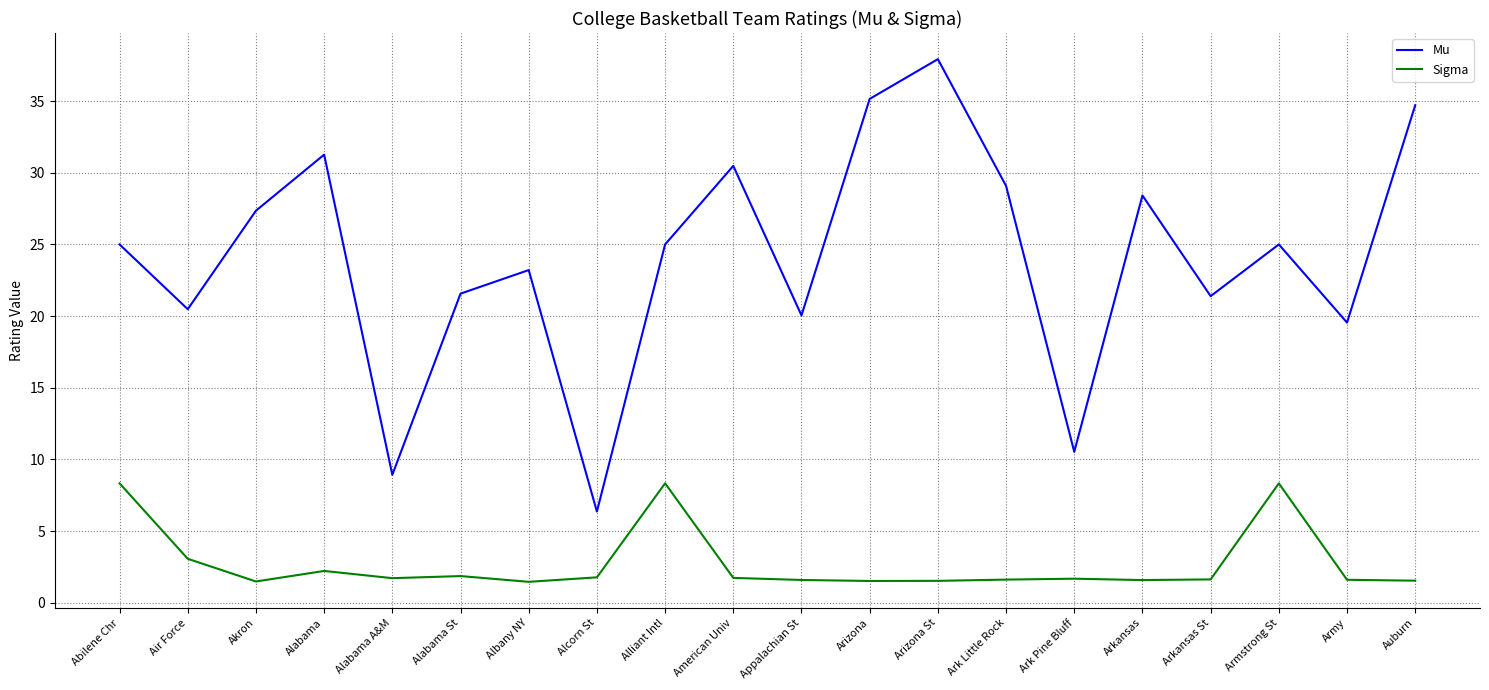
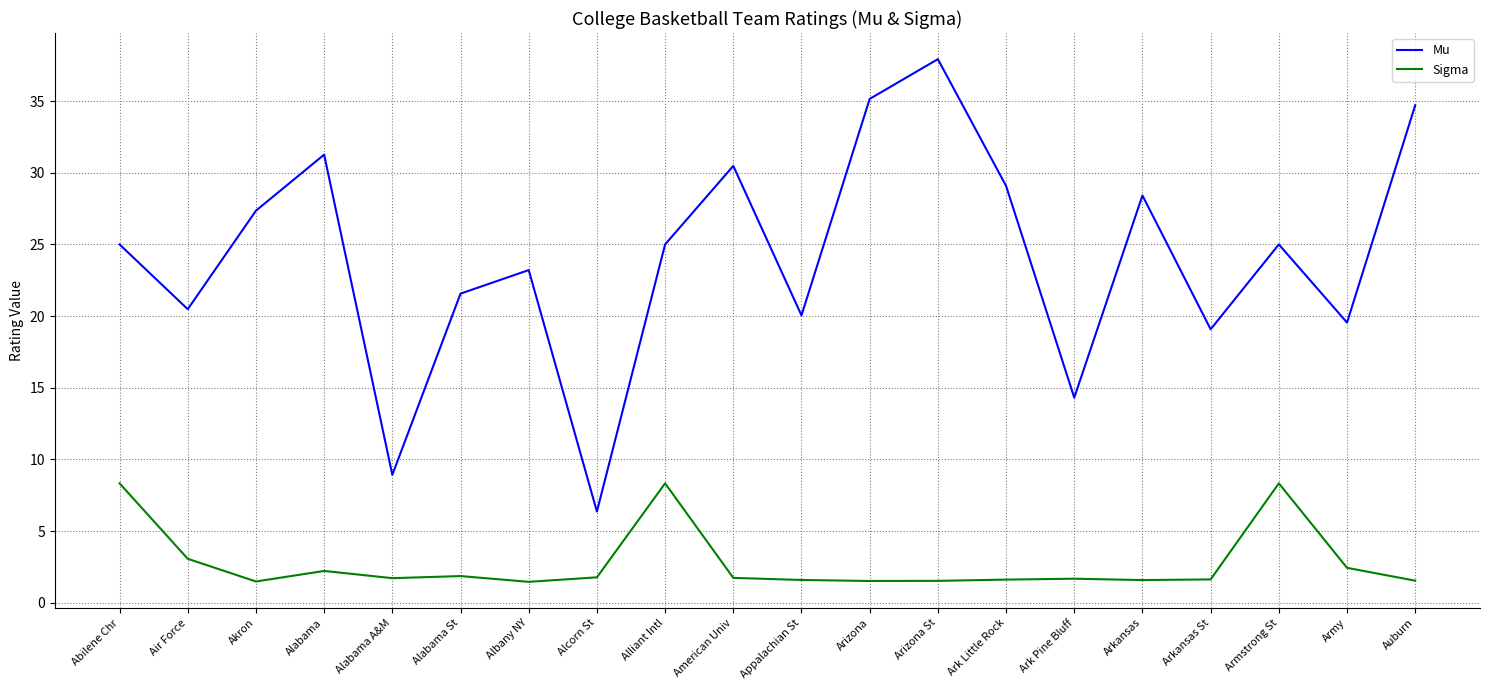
Mu, Ark Pine Bluff: 10.5 -> 14.3
Mu, Arkansas St: 21.4 -> 19.1
Sigma, Army: 1.6 -> 2.4
